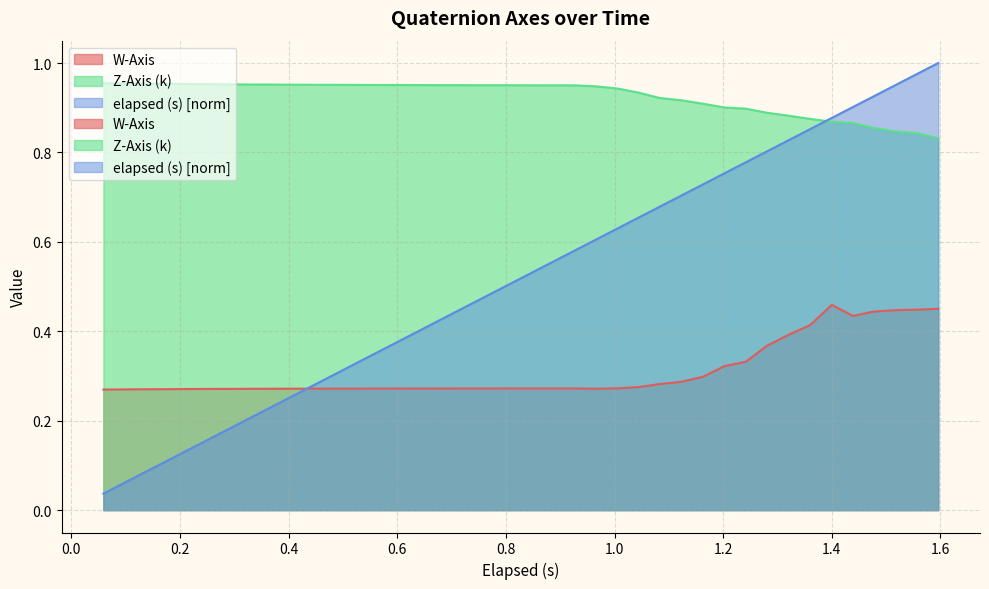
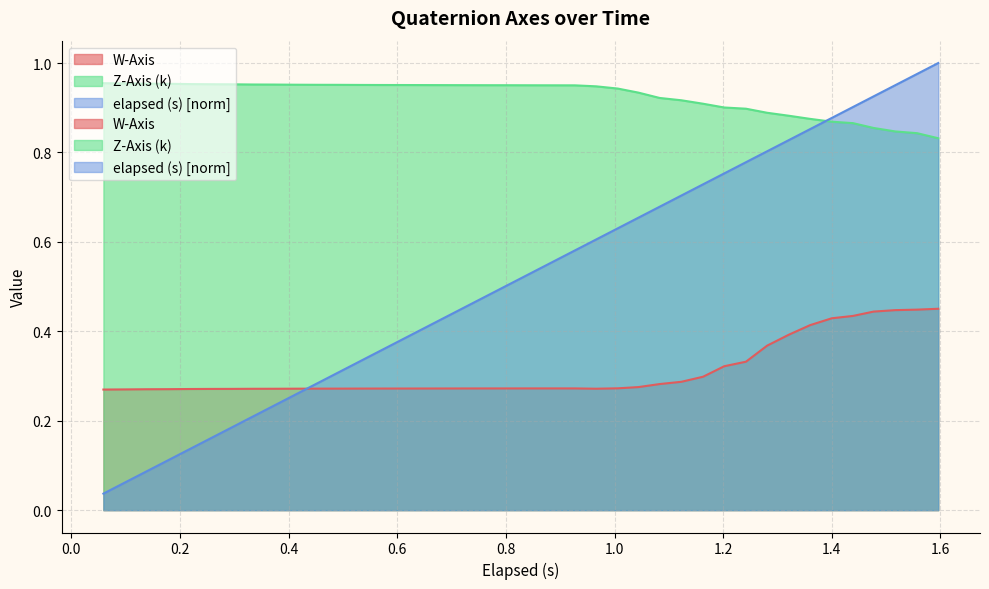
W-Axis, 1.4: 0.46 -> 0.43
